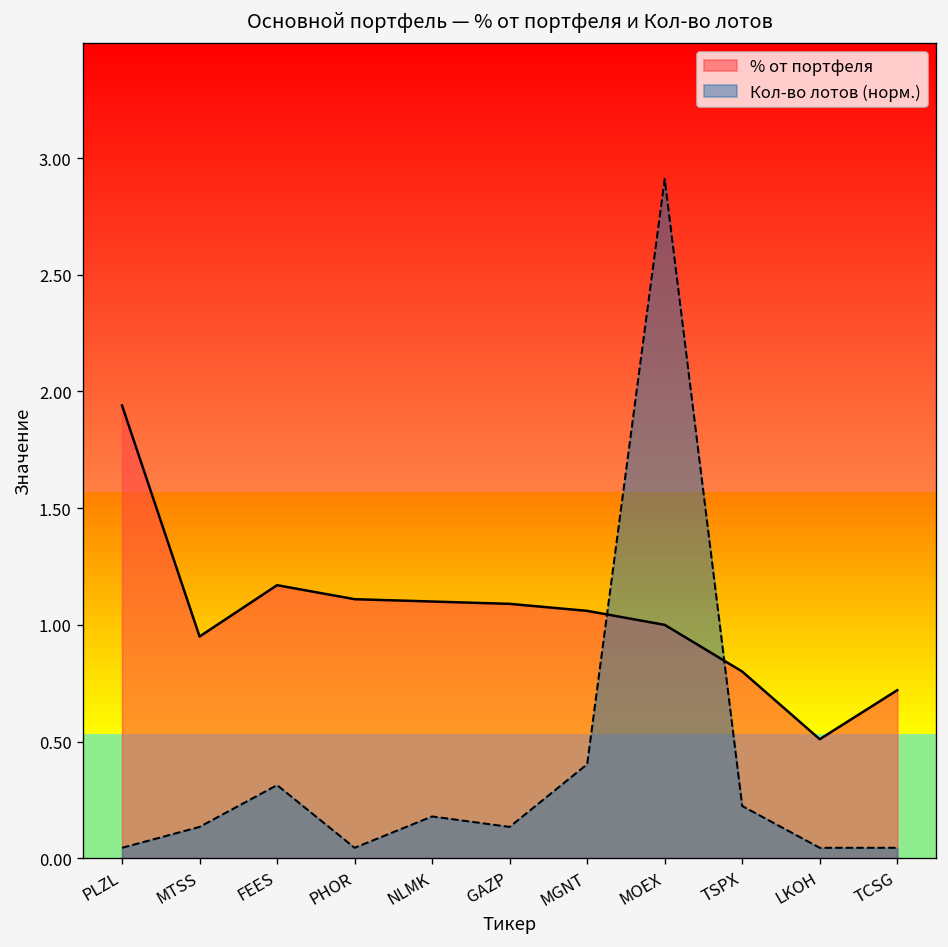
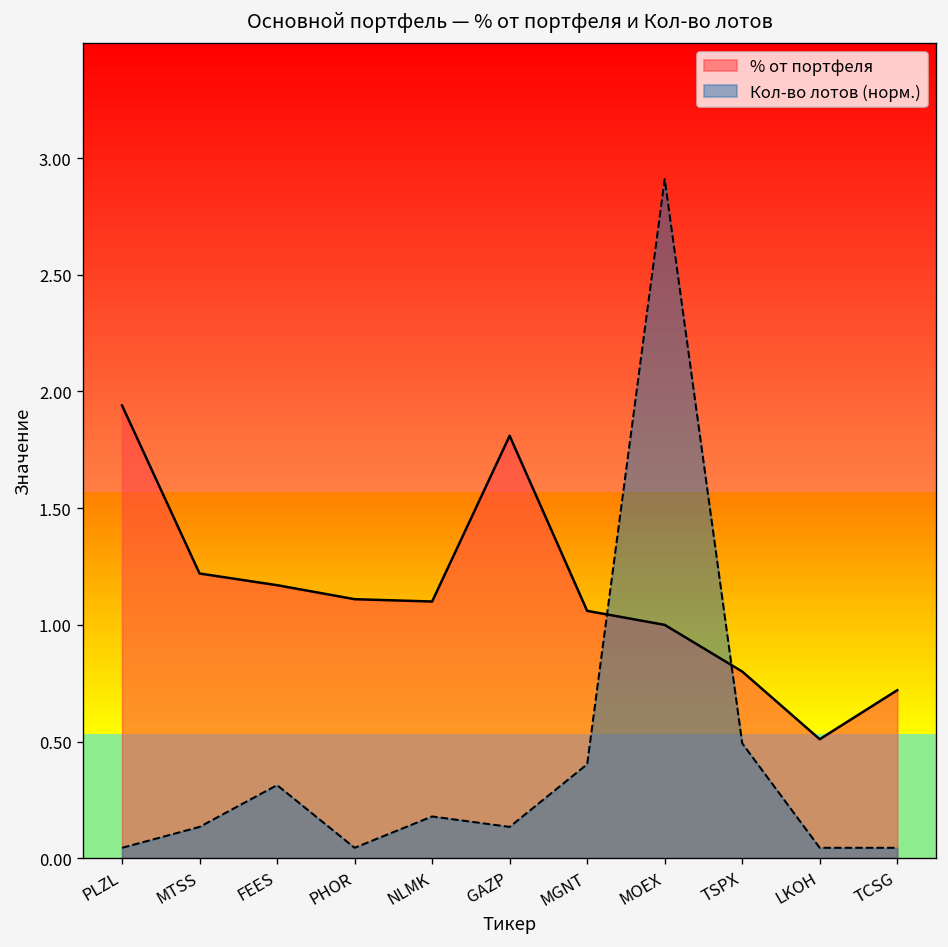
% от портфеля, MTSS: 0.95 -> 1.22
% от портфеля, GAZP: 1.09 -> 1.81
Кол-во лотов (норм.), TSPX: 0.22 -> 0.49
